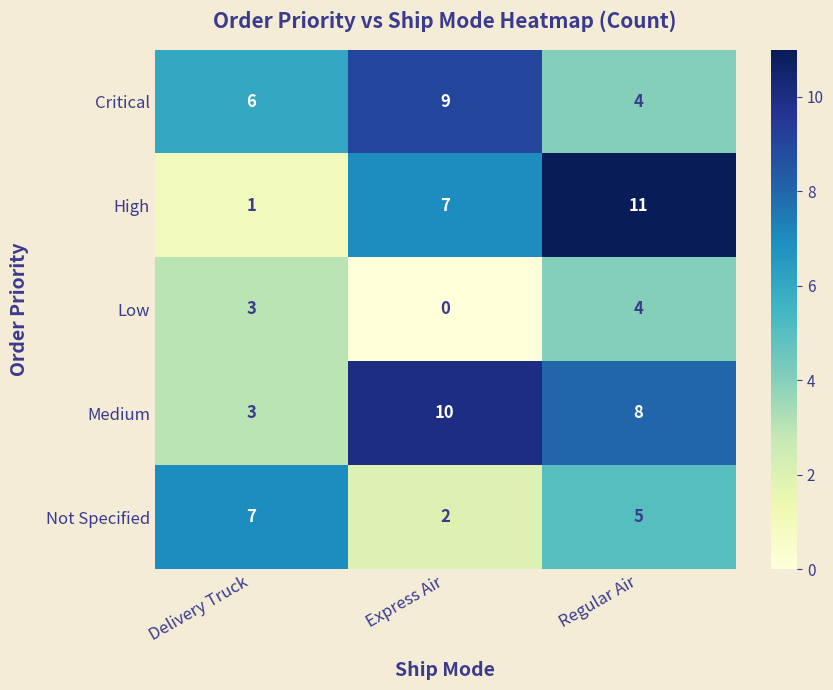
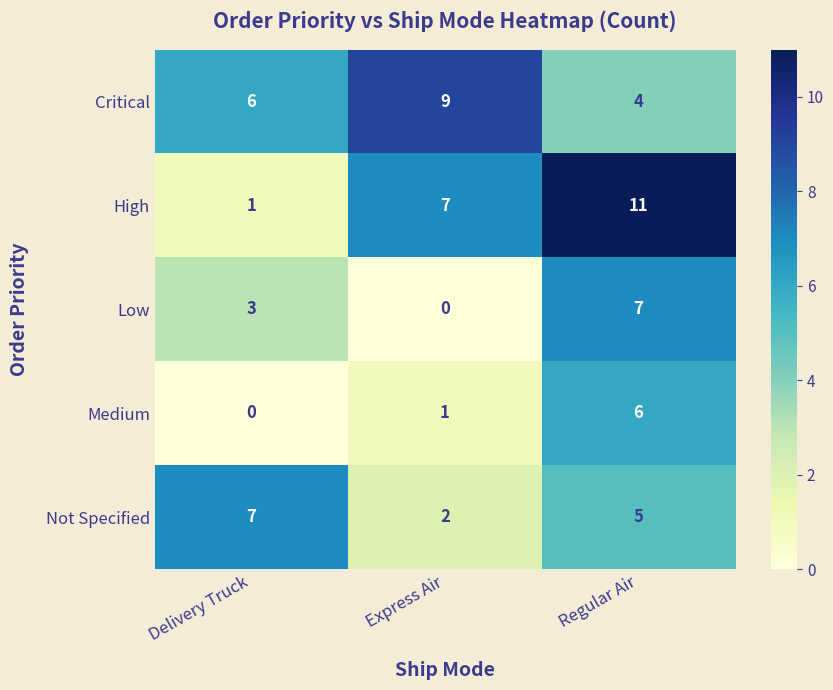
Low, Regular Air: 4 -> 7
Medium, Delivery Truck: 3 -> 0
Medium, Express Air: 10 -> 1
Medium, Regular Air: 8 -> 6
